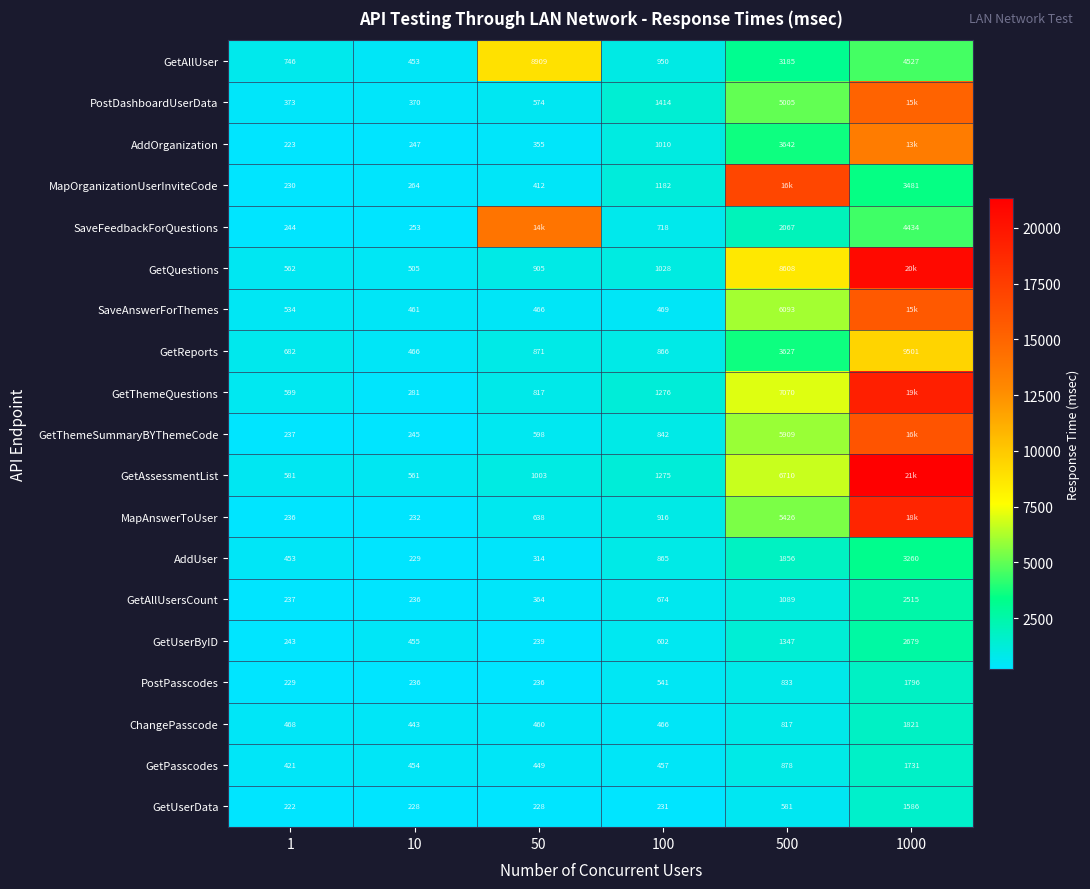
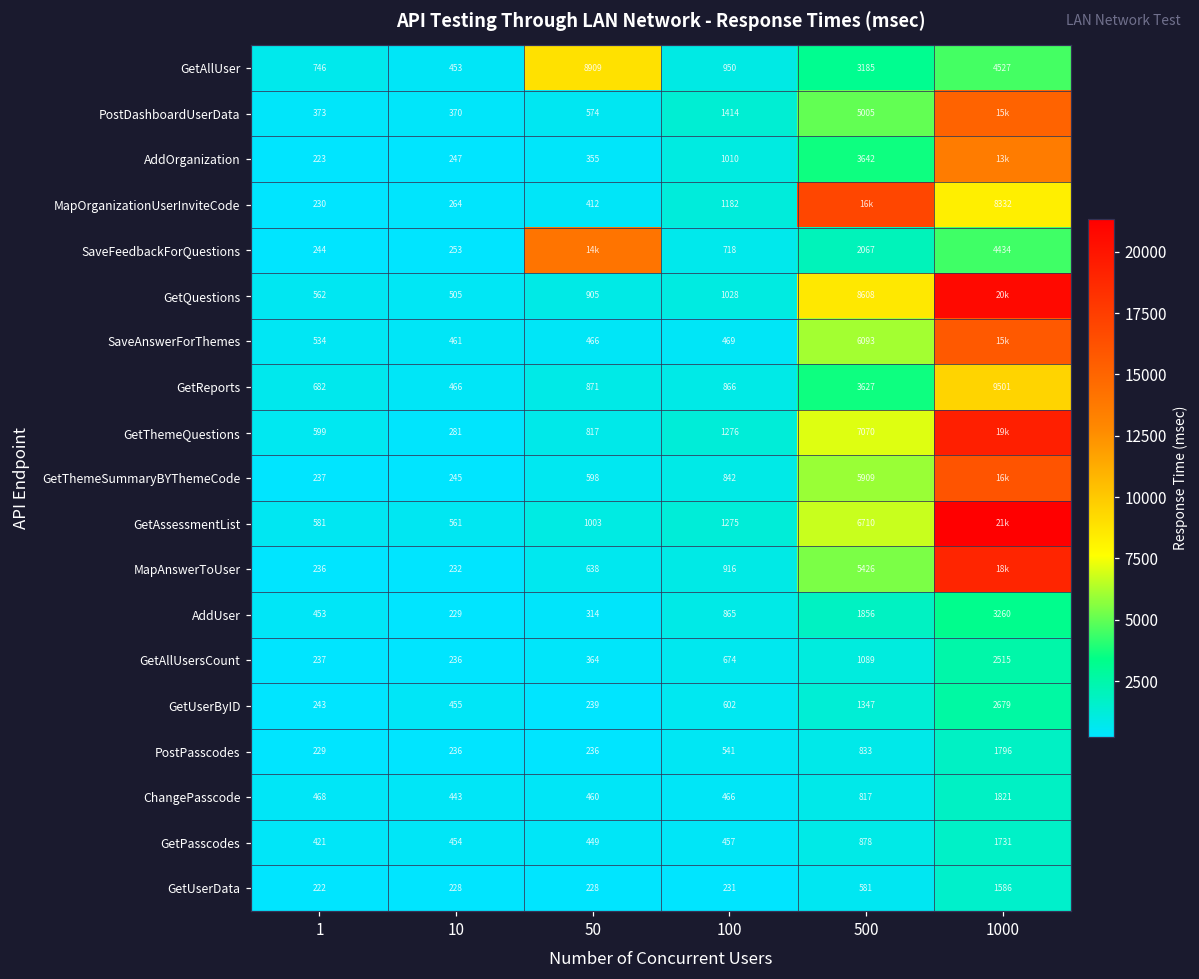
MapOrganizationUserInviteCode, 1000: 3481 -> 8332
